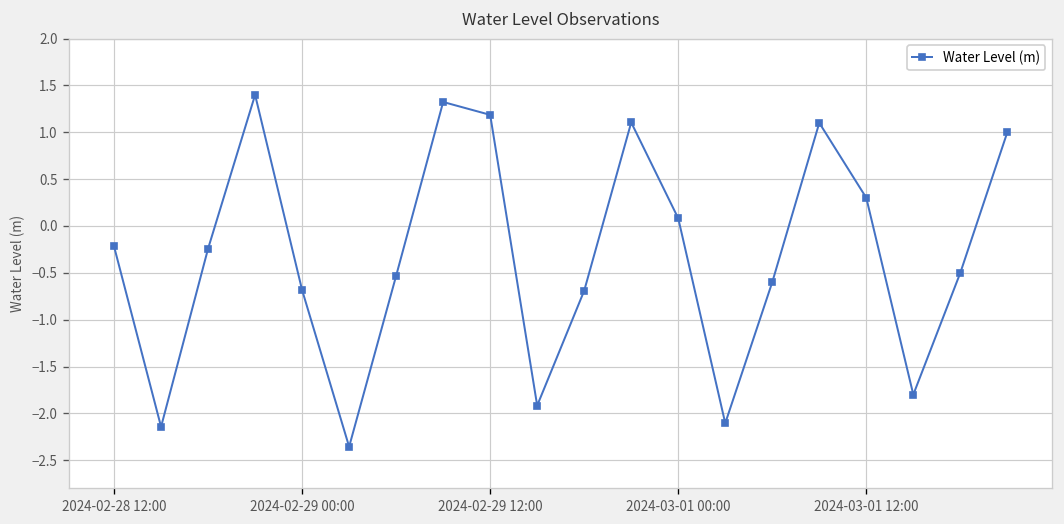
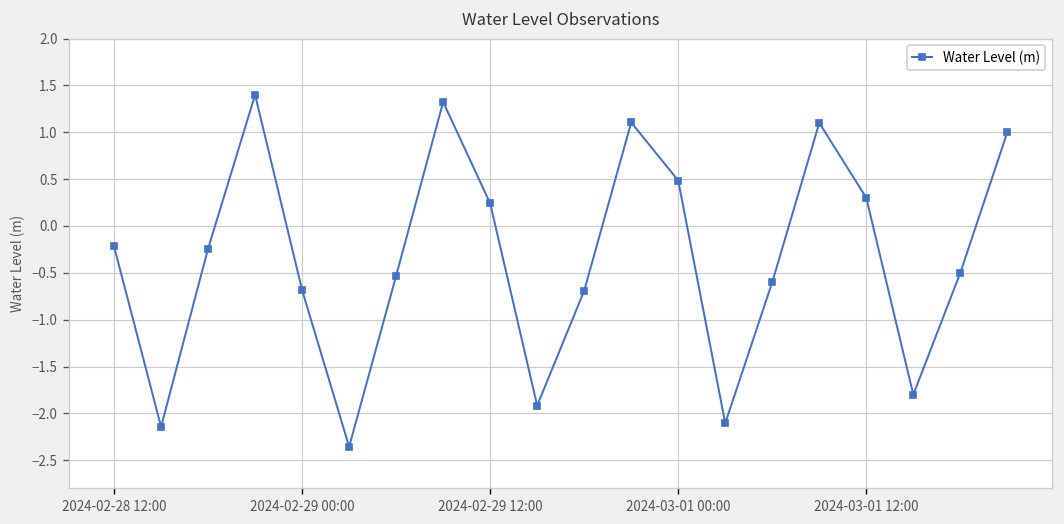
2024-02-29 12:00: 1.2 -> 0.2
2024-03-01 00:00: 0.1 -> 0.5
